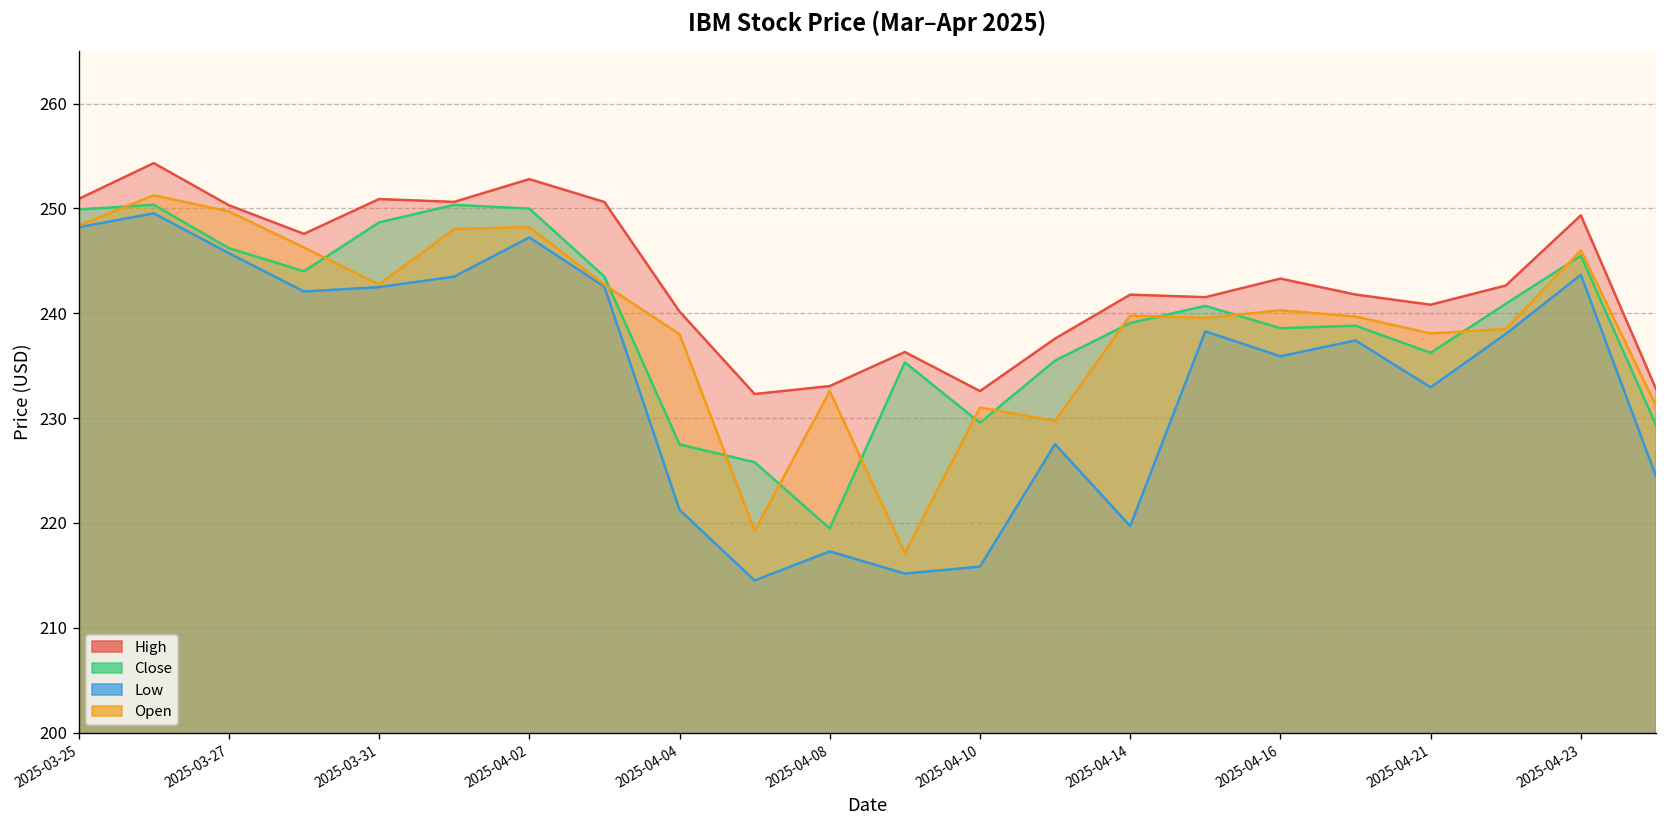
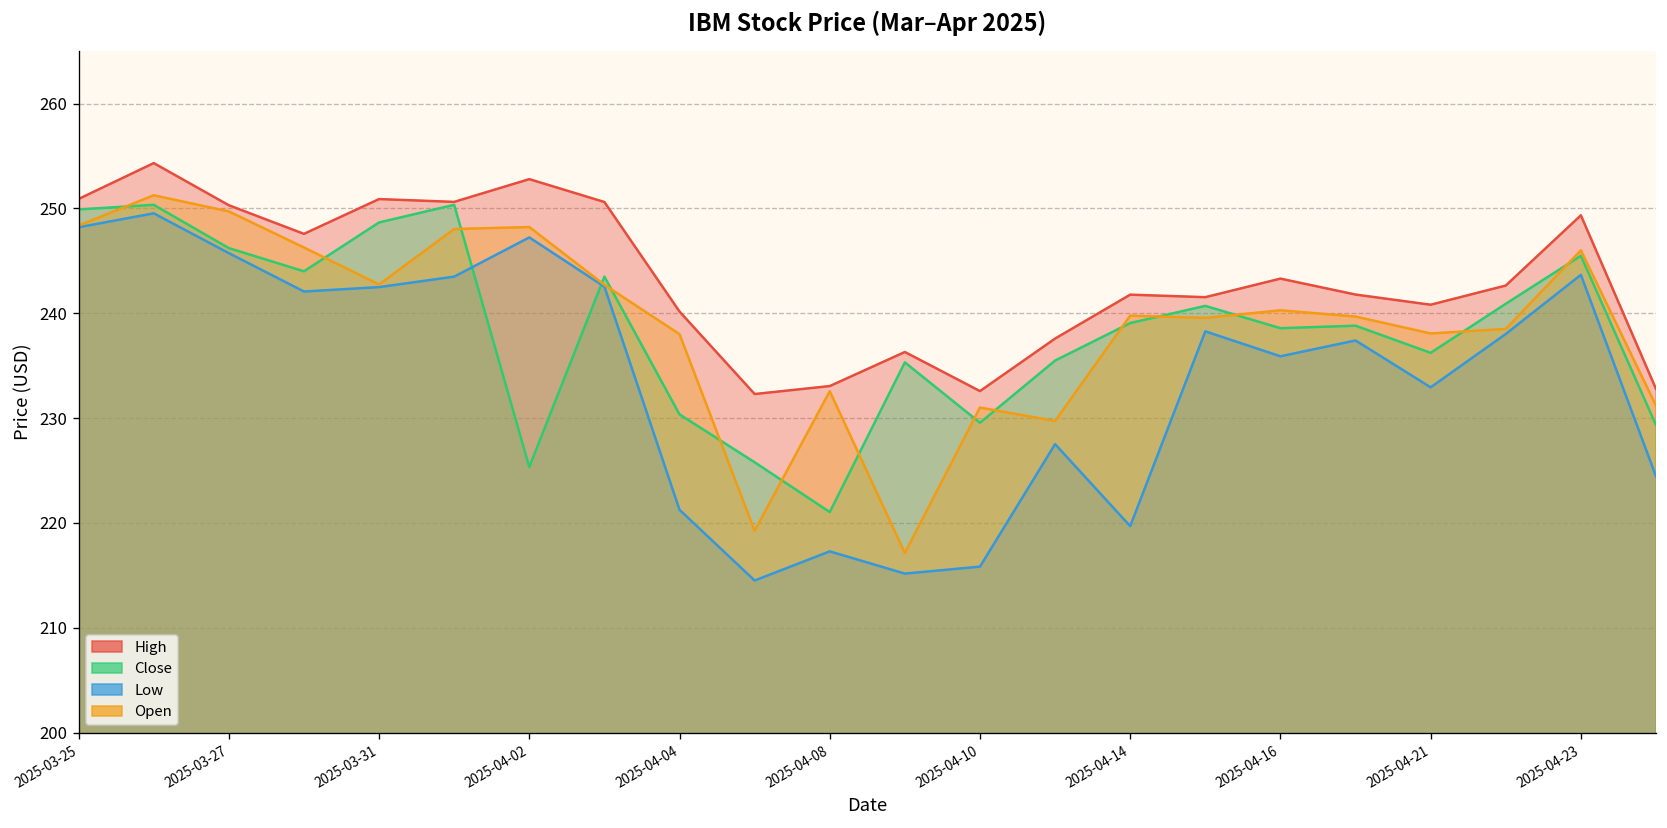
Close, 2025-04-02: 250 -> 225
Close, 2025-04-04: 227 -> 230
Close, 2025-04-08: 219 -> 221
